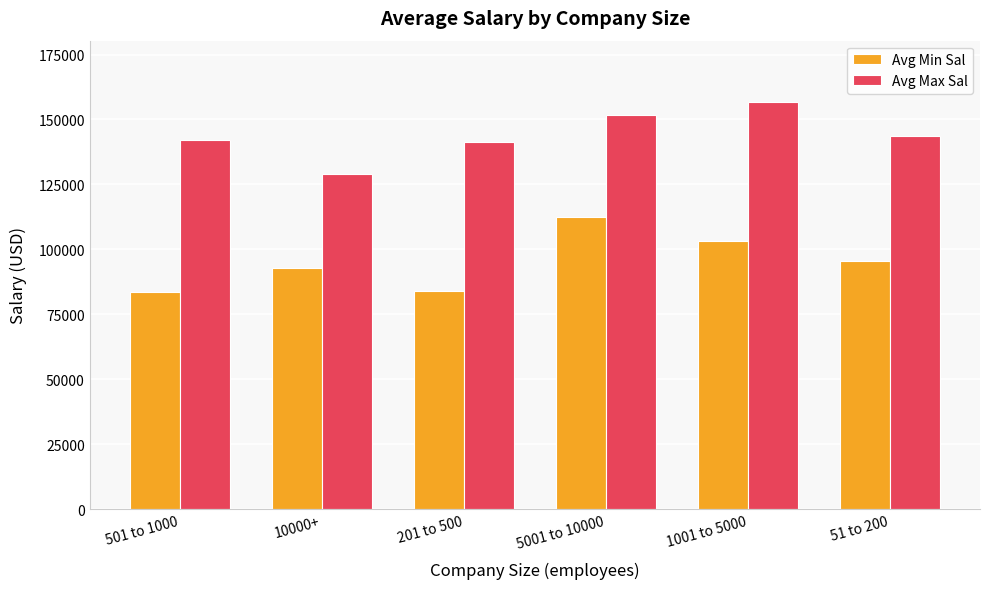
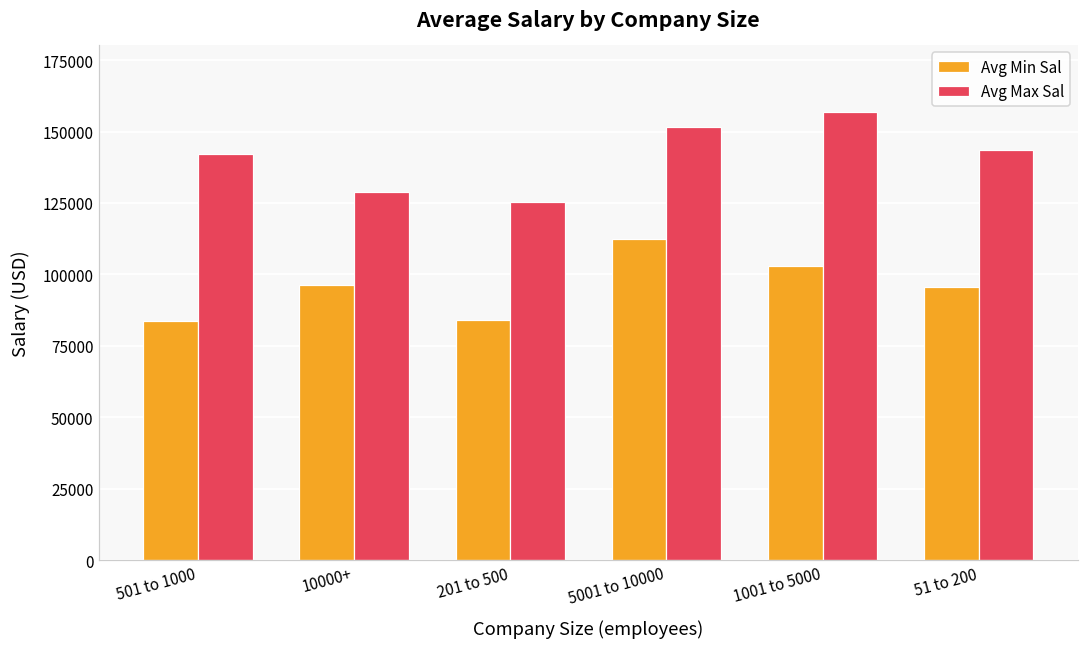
Avg Min Sal, 10000+: 93000 -> 96000
Avg Max Sal, 201 to 500: 141000 -> 125000
